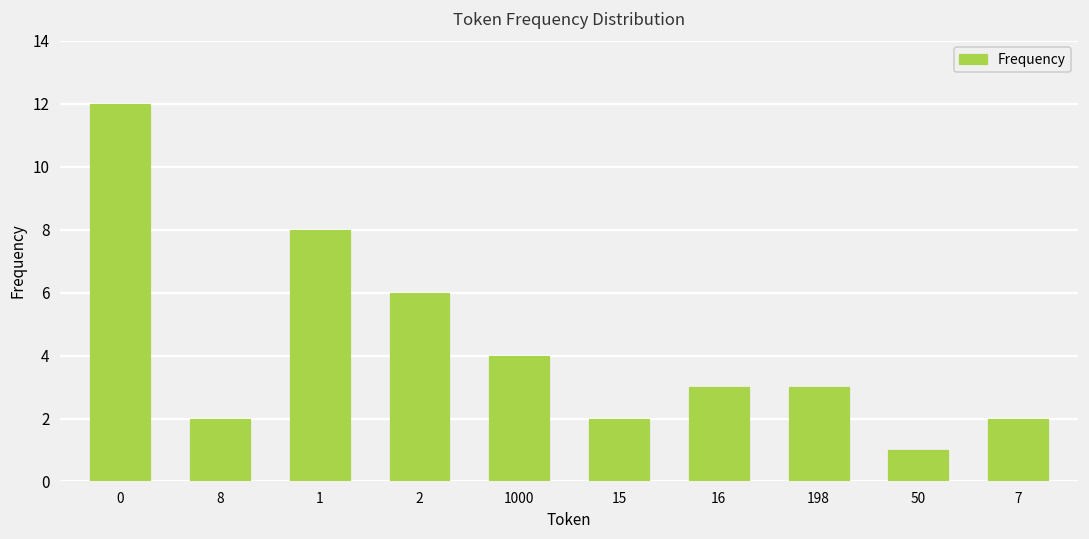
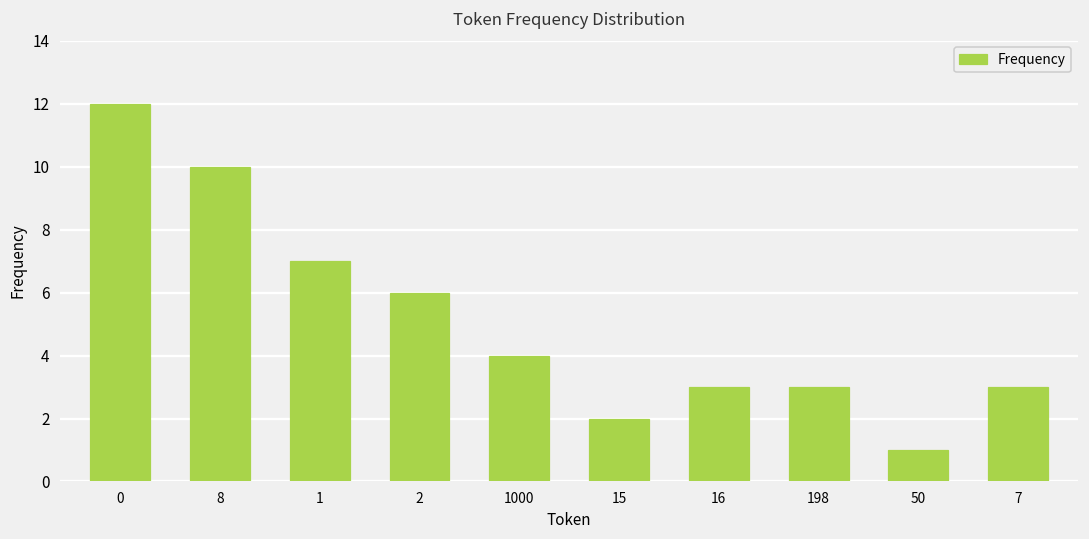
8: 2 -> 10
1: 8 -> 7
7: 2 -> 3
